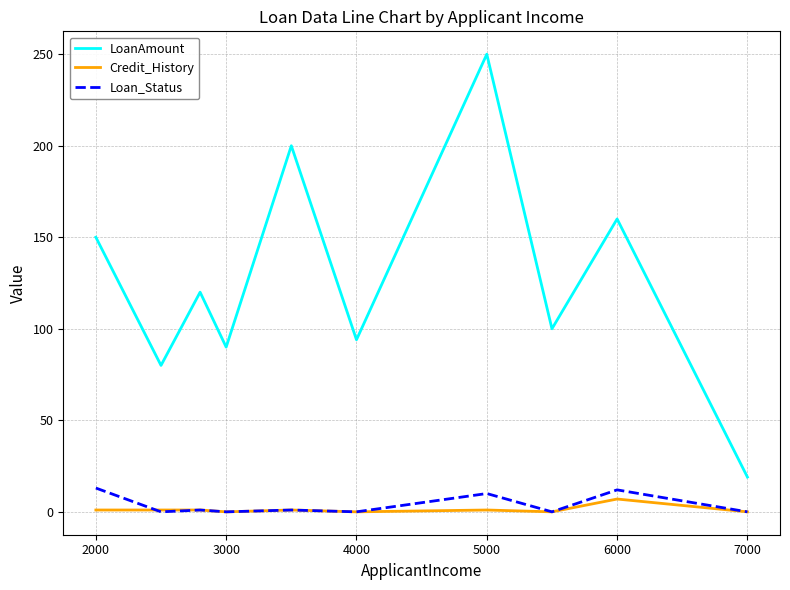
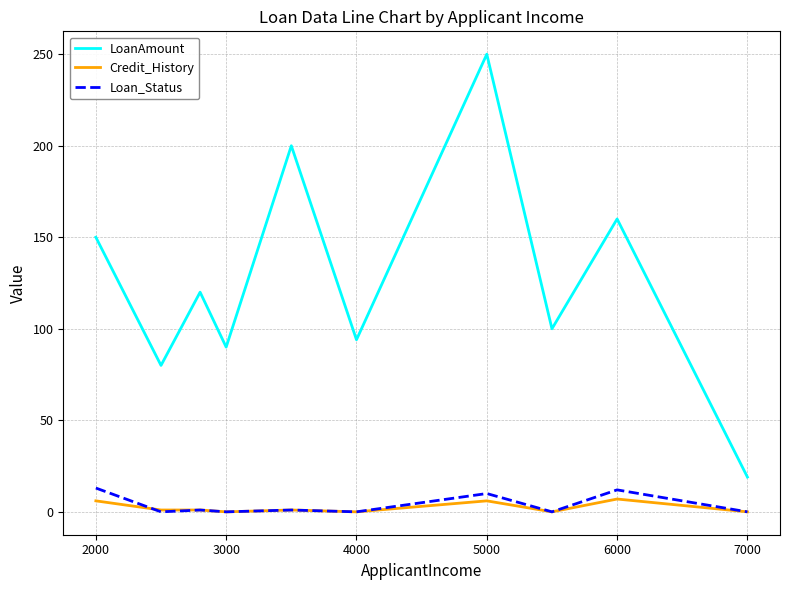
Credit_History, 2000: 1 -> 6
Credit_History, 5000: 1 -> 6
